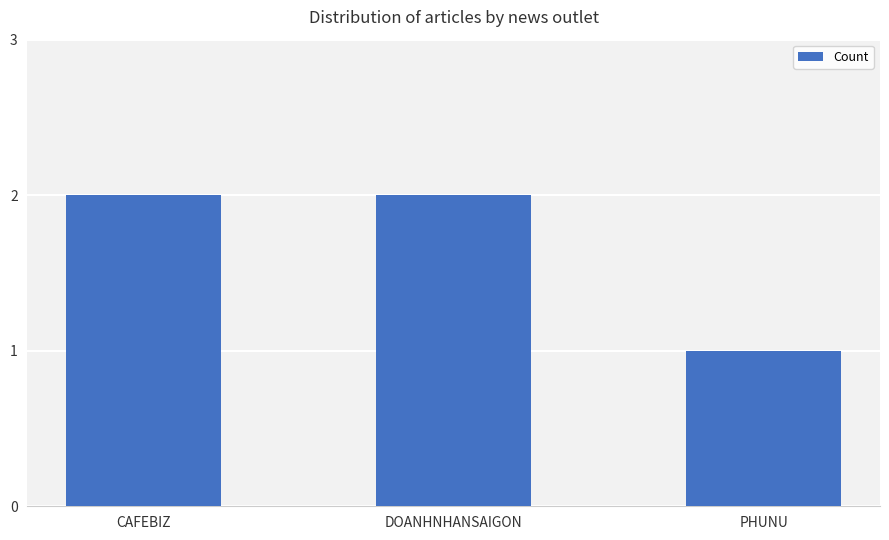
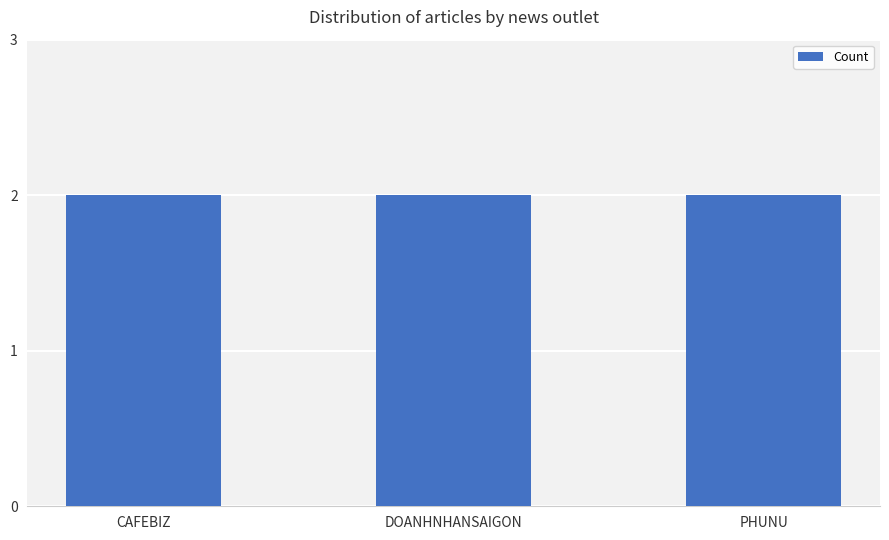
PHUNU: 1 -> 2
